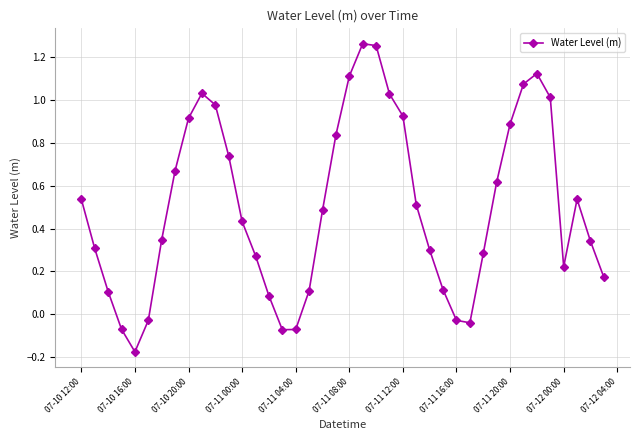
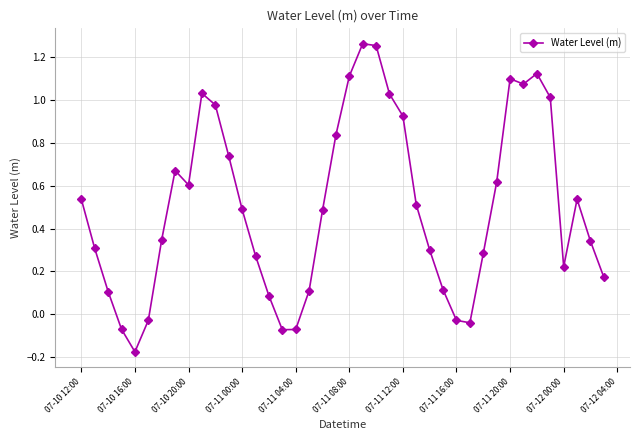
07-10 20:00: 0.92 -> 0.60
07-11 00:00: 0.43 -> 0.49
07-11 20:00: 0.89 -> 1.10
